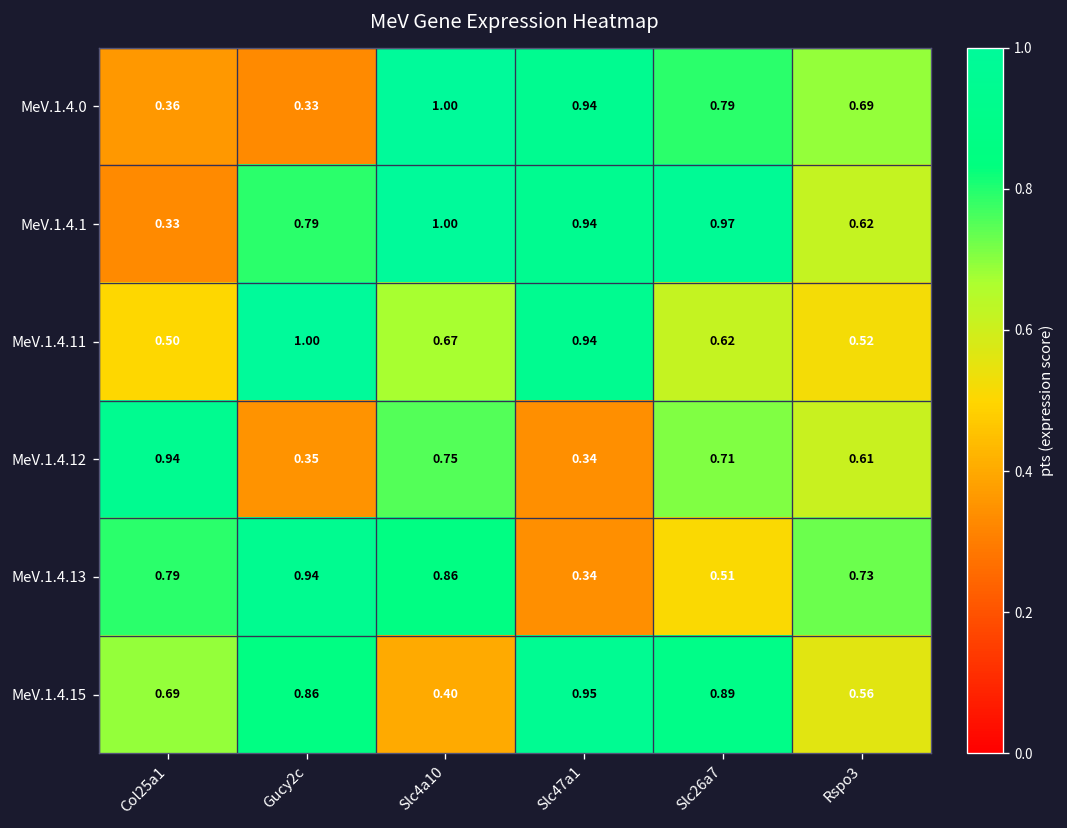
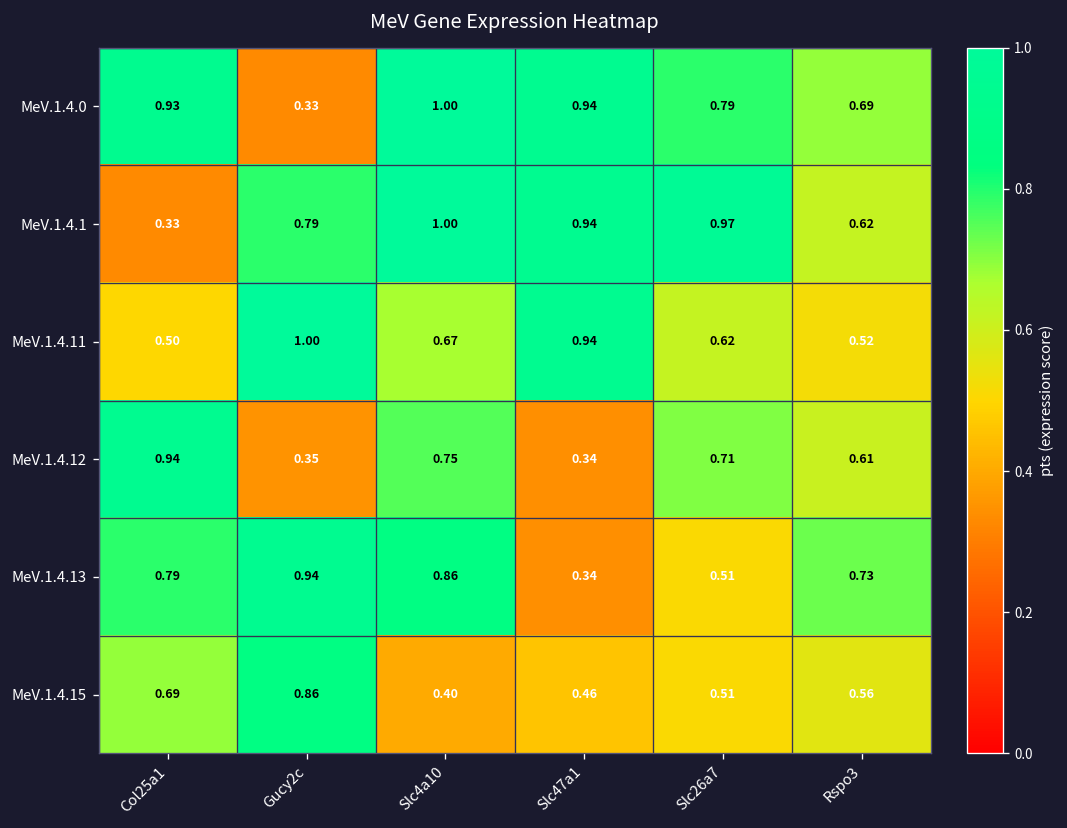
MeV.1.4.0, Col25a1: 0.36 -> 0.93
MeV.1.4.15, Slc47a1: 0.95 -> 0.46
MeV.1.4.15, Slc26a7: 0.89 -> 0.51
